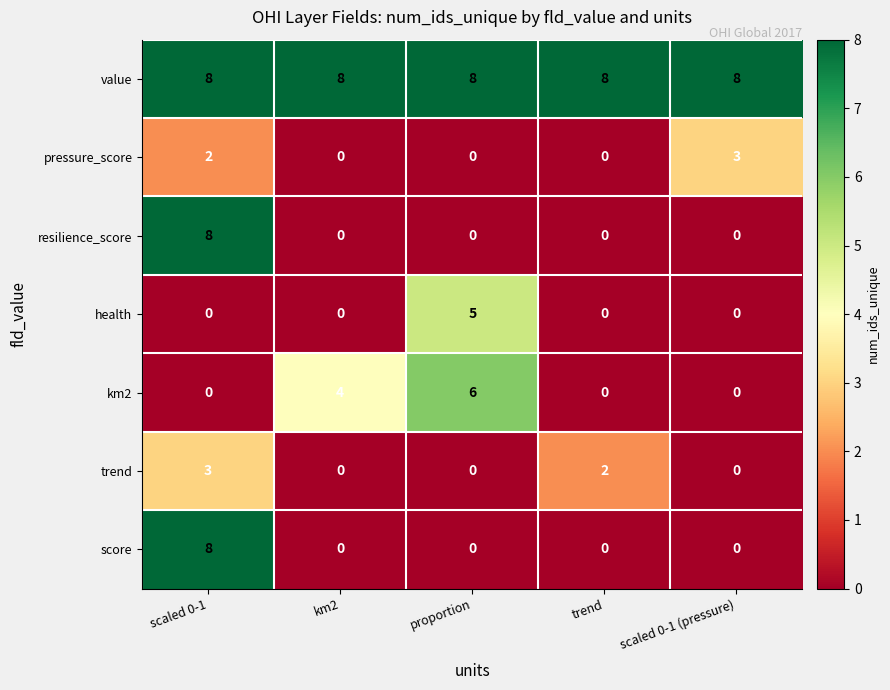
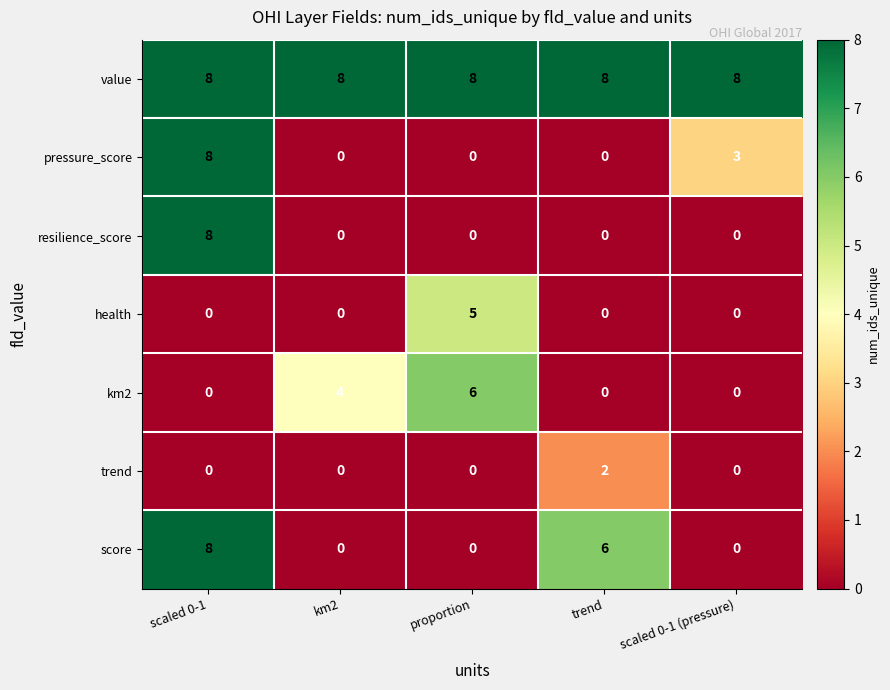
pressure_score, scaled 0-1: 2 -> 8
trend, scaled 0-1: 3 -> 0
score, trend: 0 -> 6
